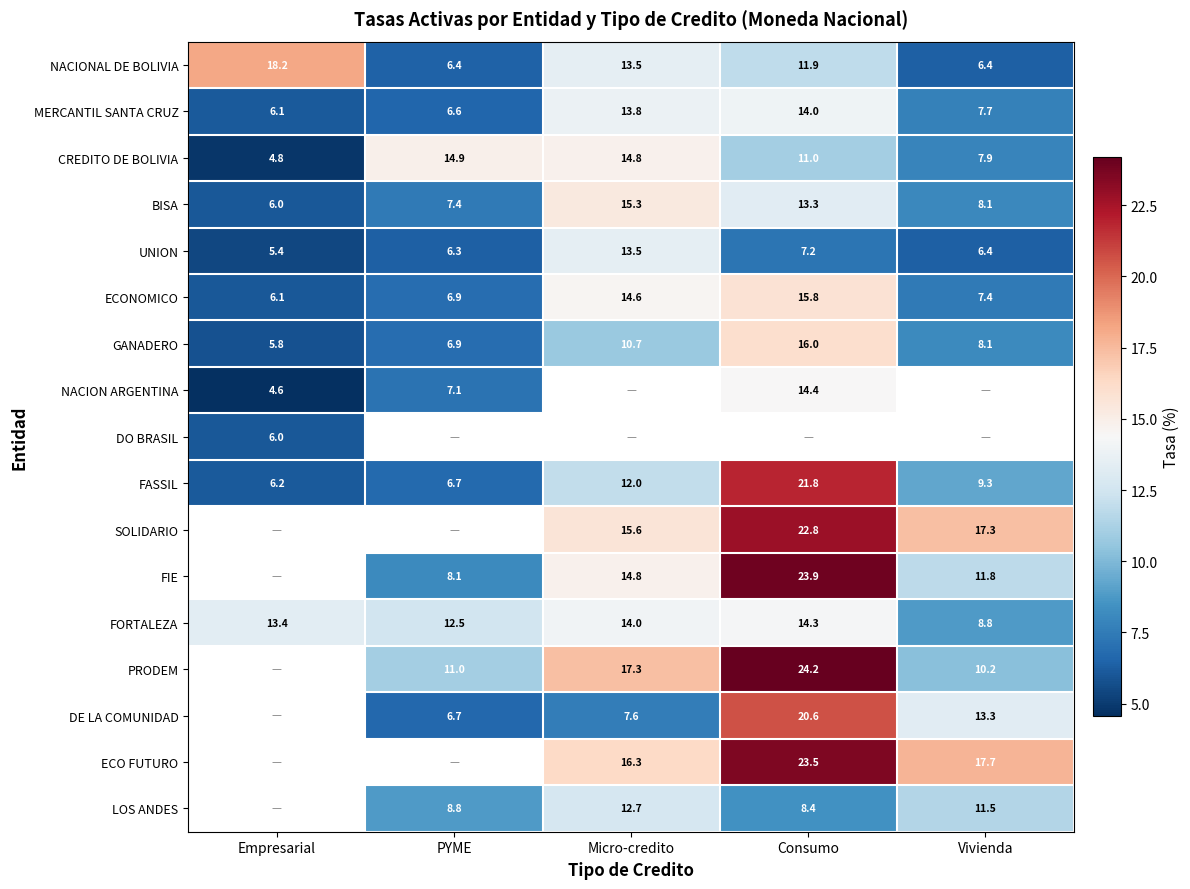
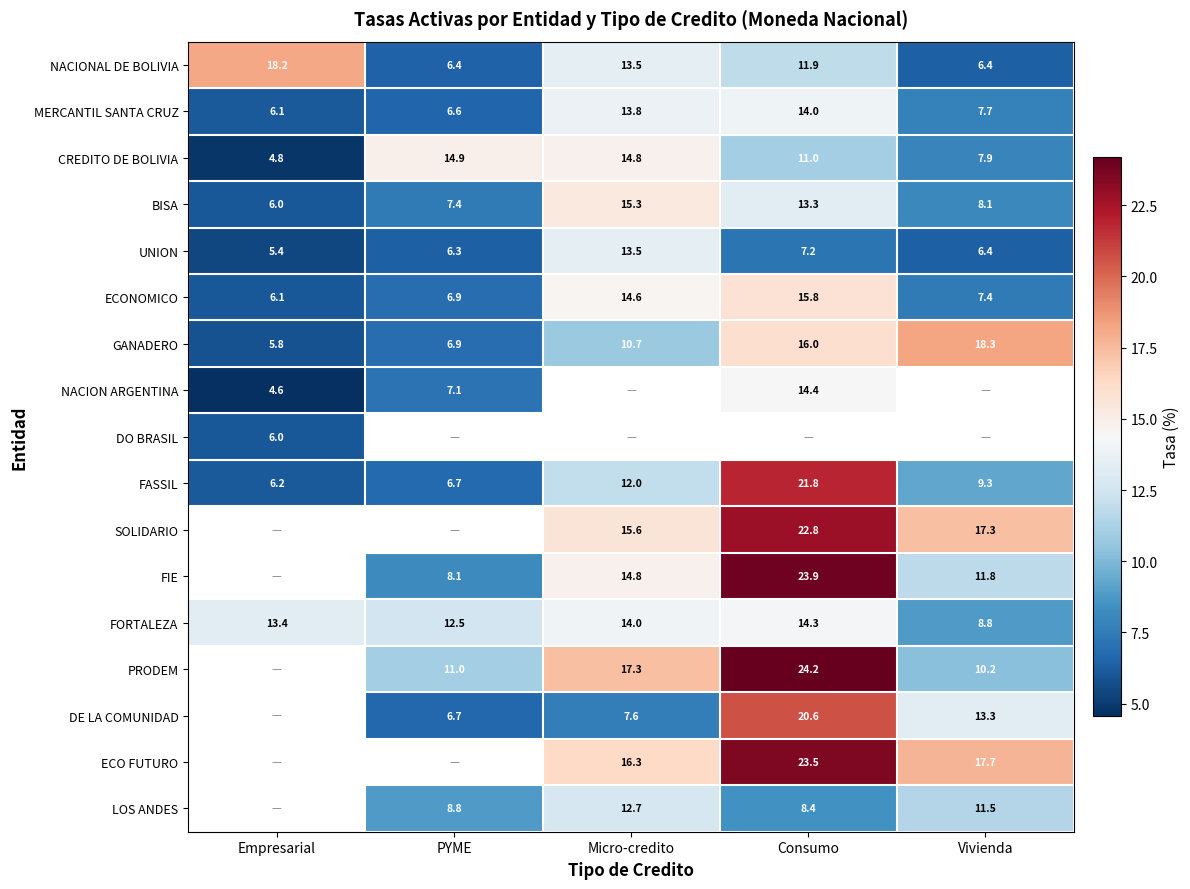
GANADERO, Vivienda: 8.1 -> 18.3
